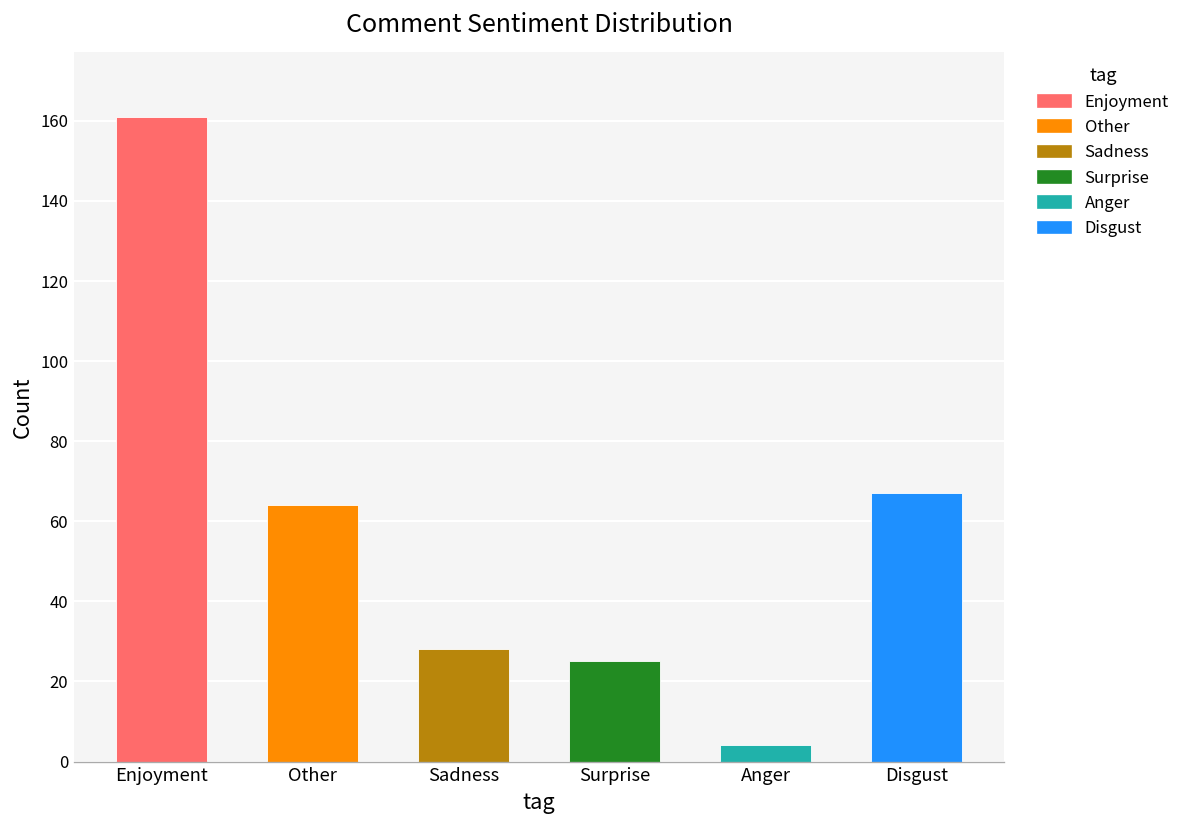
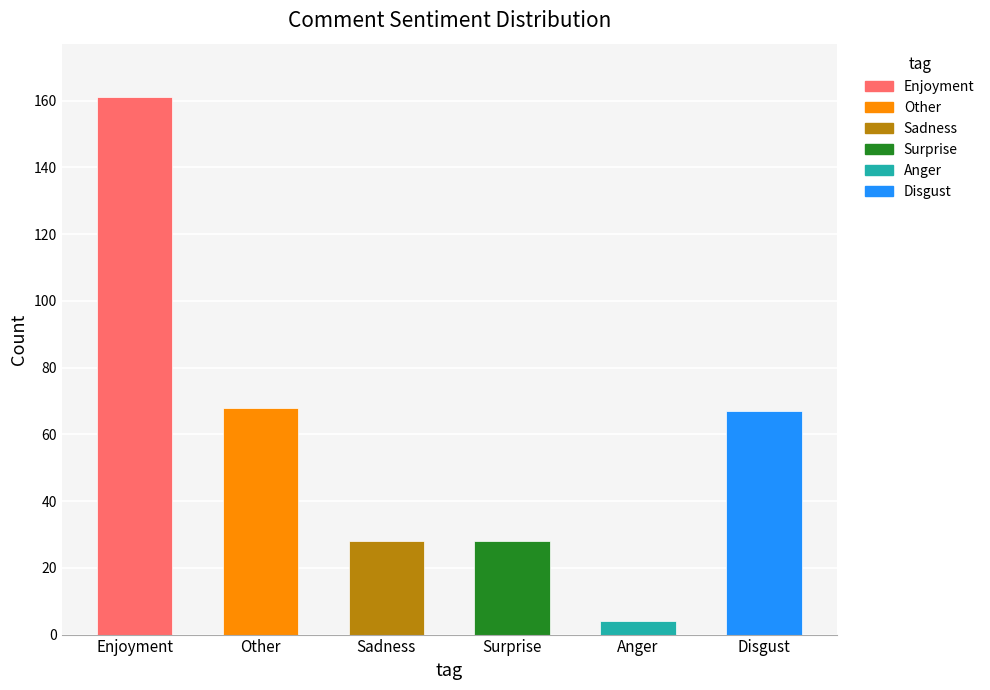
Other: 64 -> 68
Surprise: 25 -> 28
